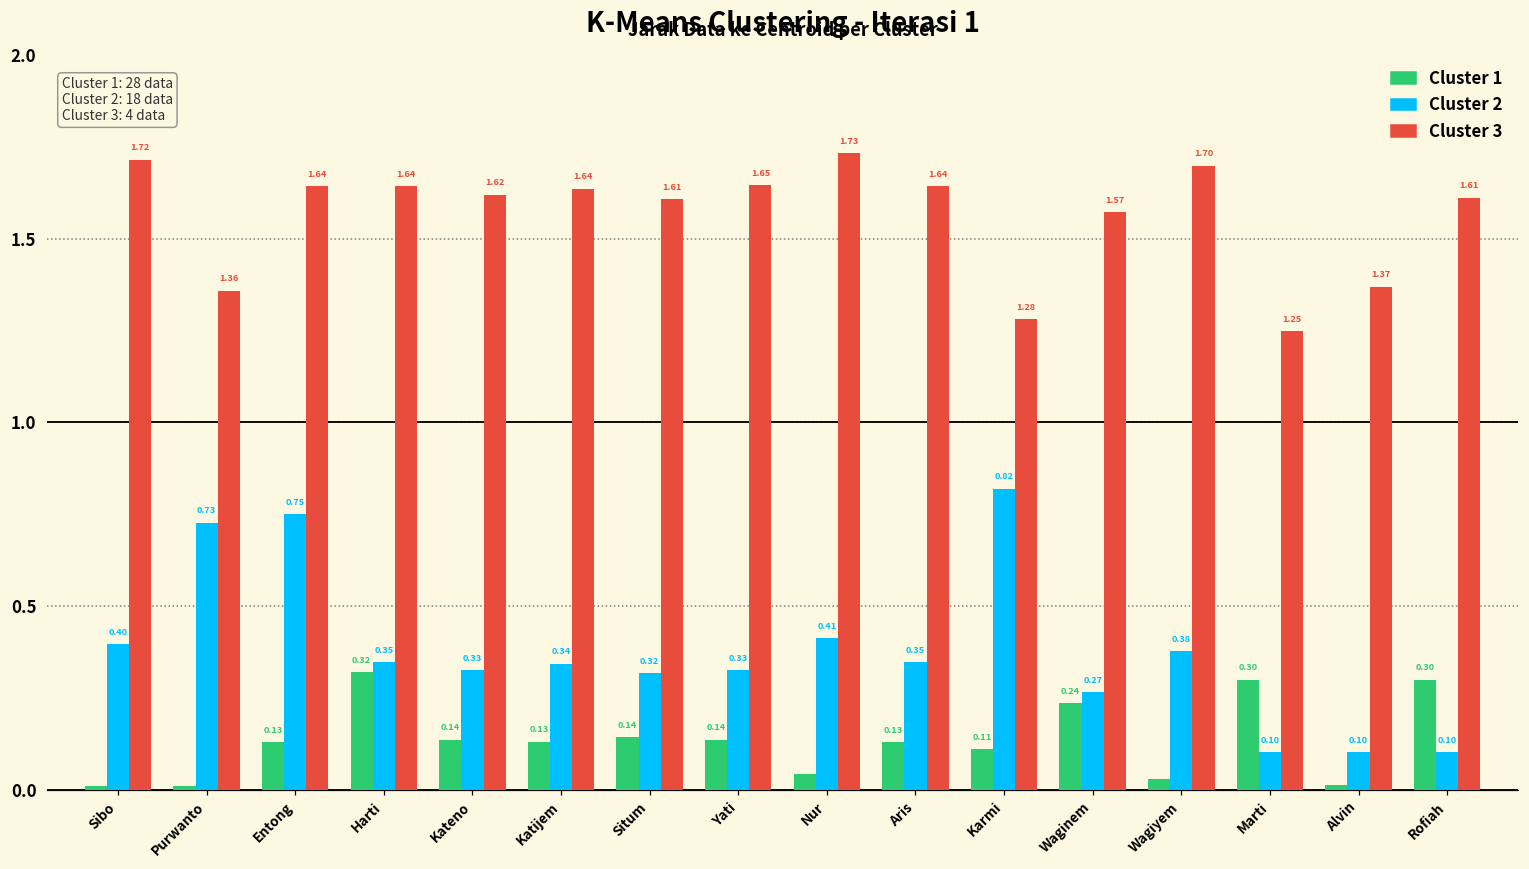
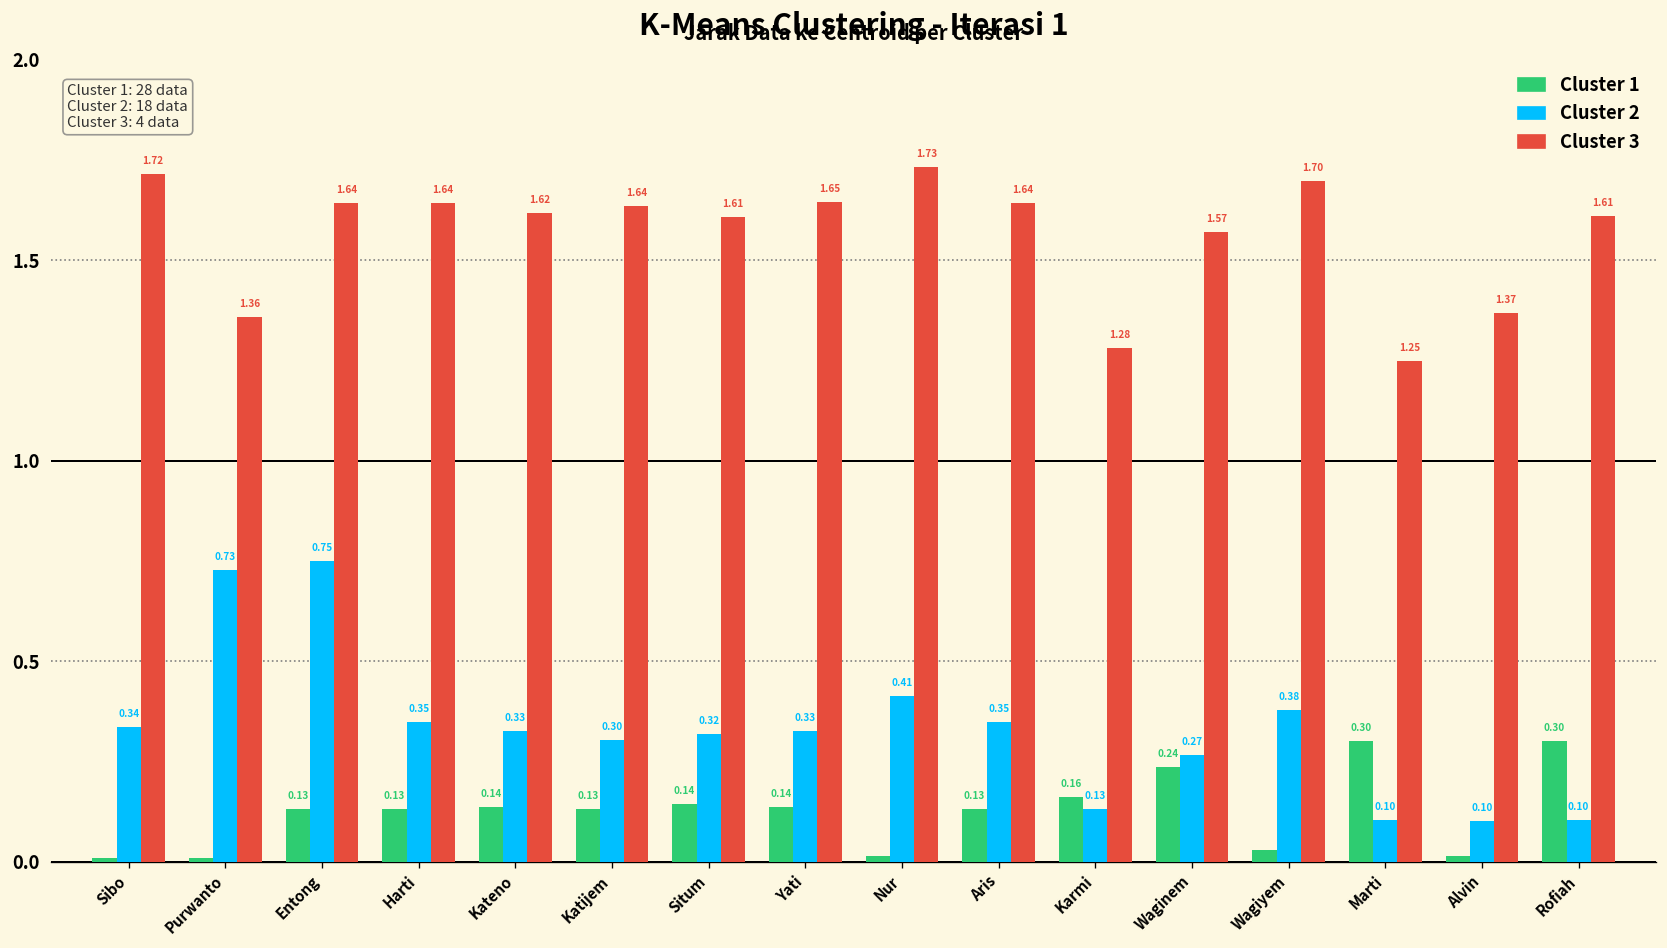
Cluster 2, Sibo: 0.40 -> 0.34
Cluster 1, Harti: 0.32 -> 0.13
Cluster 2, Katijem: 0.34 -> 0.30
Cluster 1, Nur: 0.04 -> 0.01
Cluster 1, Karmi: 0.11 -> 0.16
Cluster 2, Karmi: 0.82 -> 0.13
